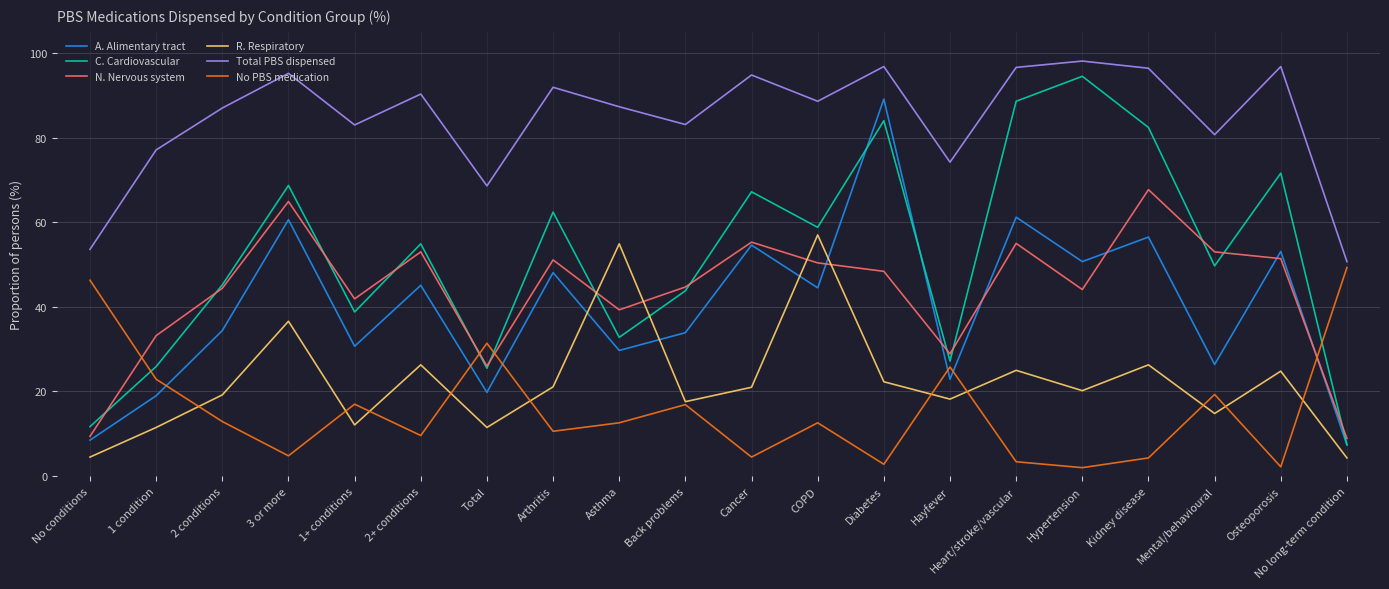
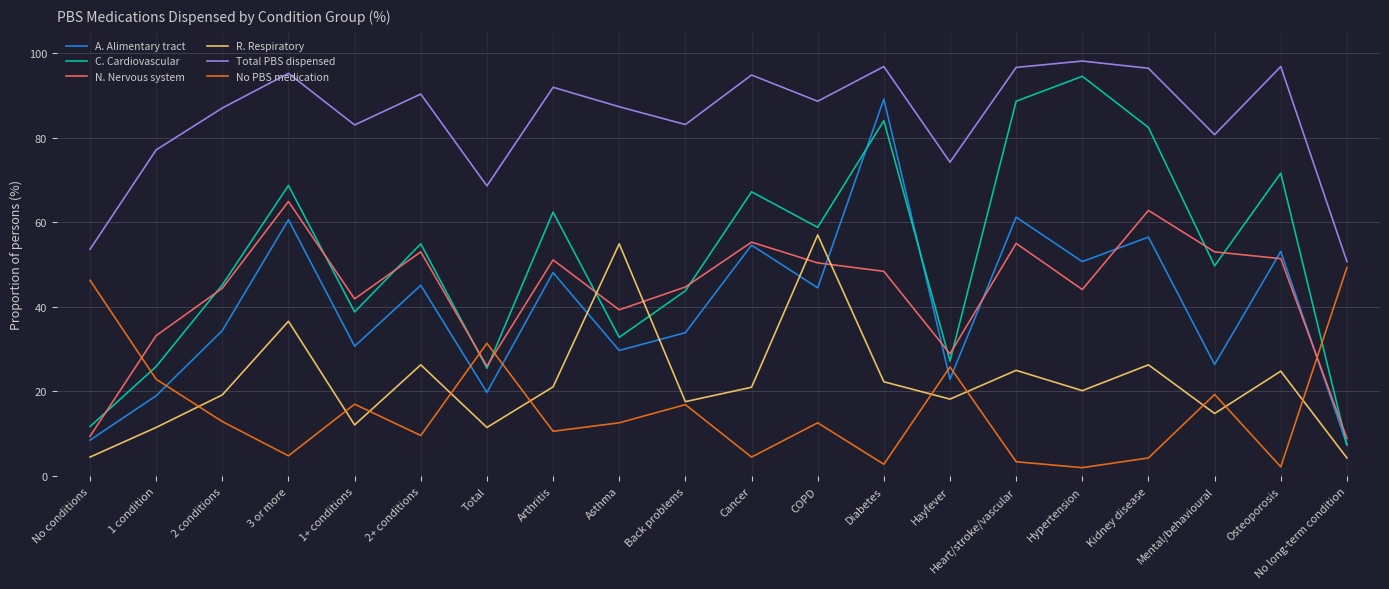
N. Nervous system, Kidney disease: 68 -> 63
